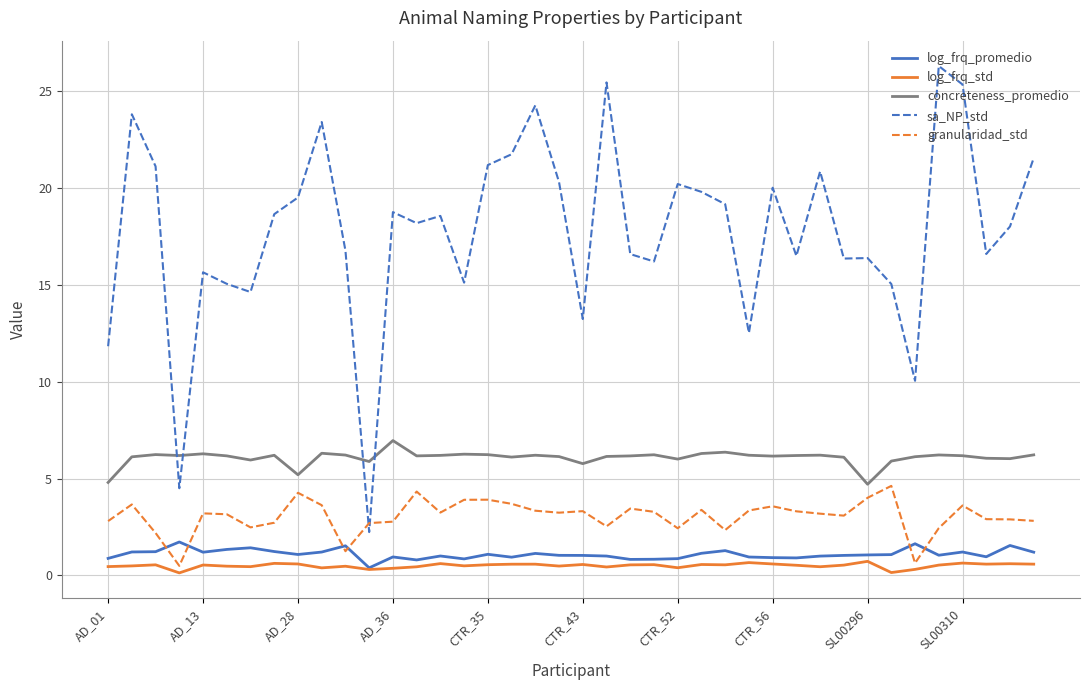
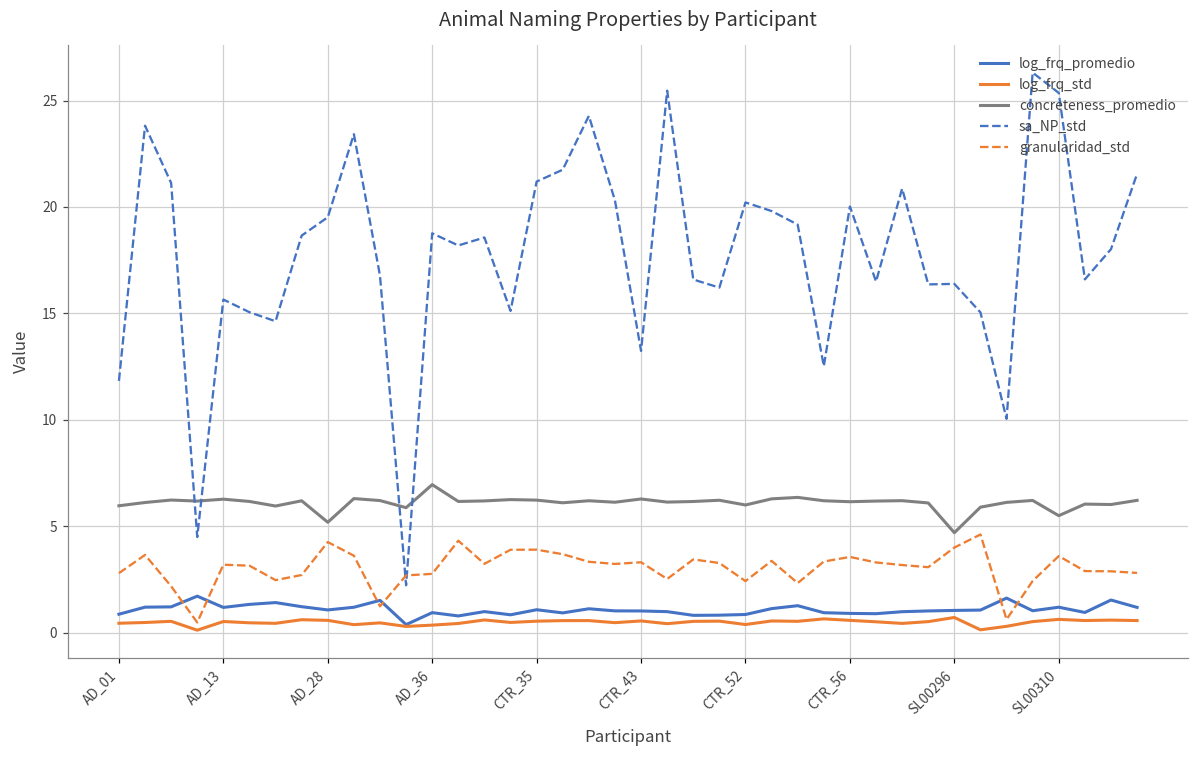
concreteness_promedio, AD_01: 4.8 -> 6.0
concreteness_promedio, CTR_43: 5.8 -> 6.3
concreteness_promedio, SL00310: 6.2 -> 5.5
